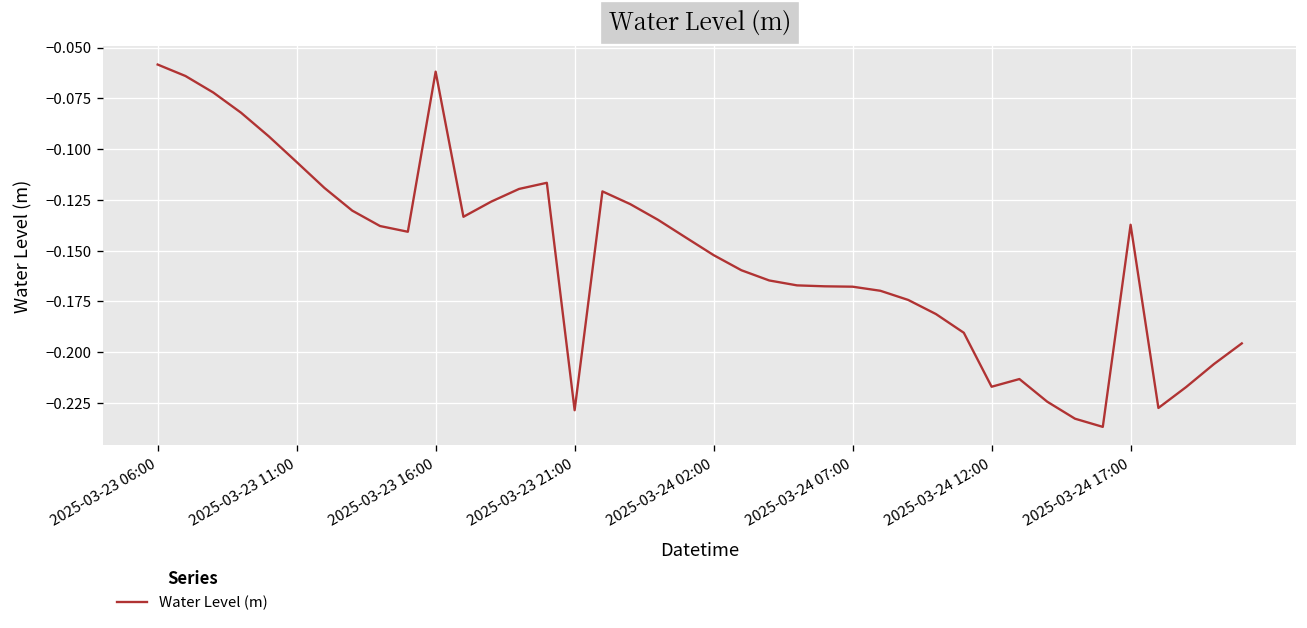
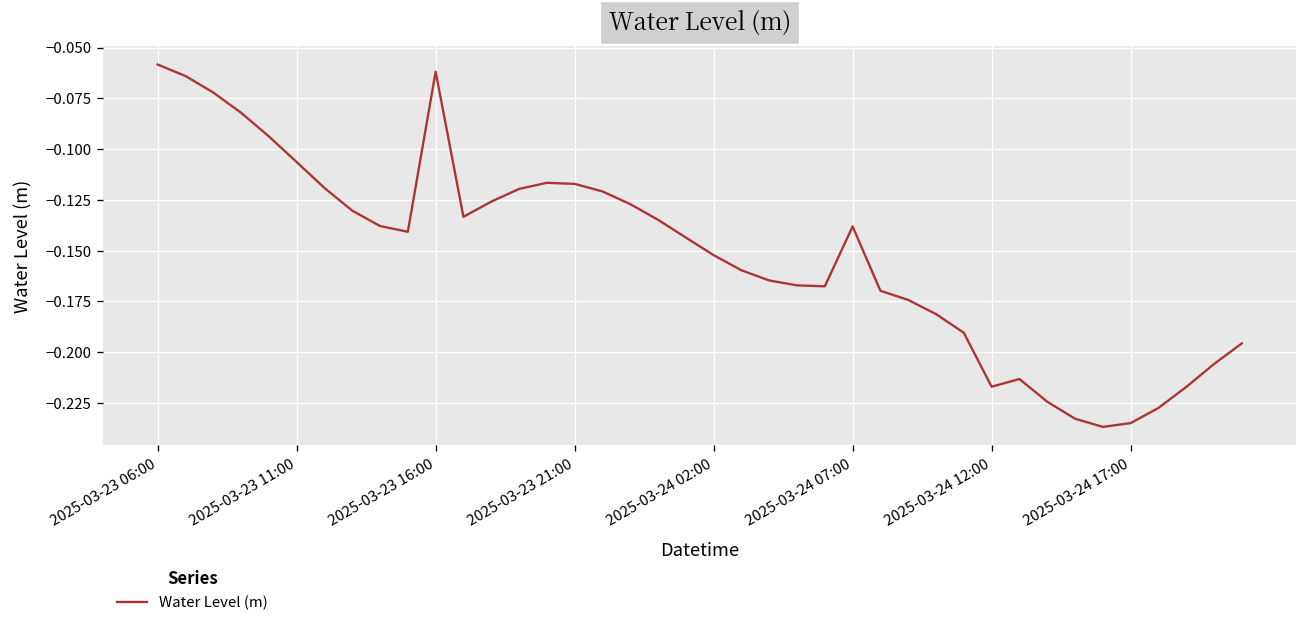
2025-03-23 21:00: -0.229 -> -0.117
2025-03-24 07:00: -0.168 -> -0.138
2025-03-24 17:00: -0.137 -> -0.235
